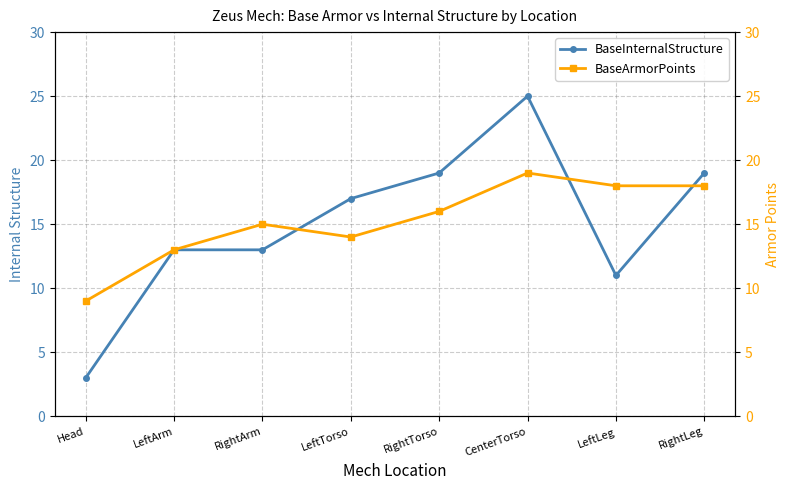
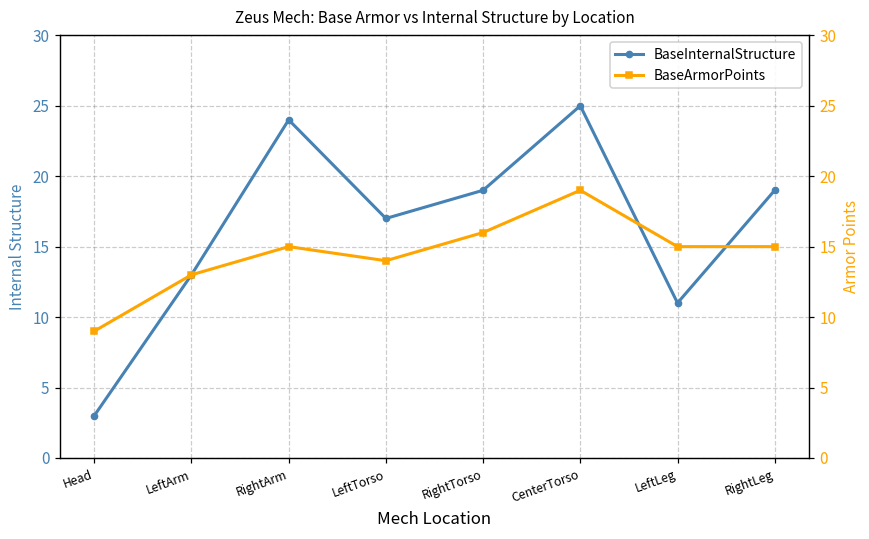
BaseInternalStructure, RightArm: 13 -> 24
BaseArmorPoints, LeftLeg: 18 -> 15
BaseArmorPoints, RightLeg: 18 -> 15
